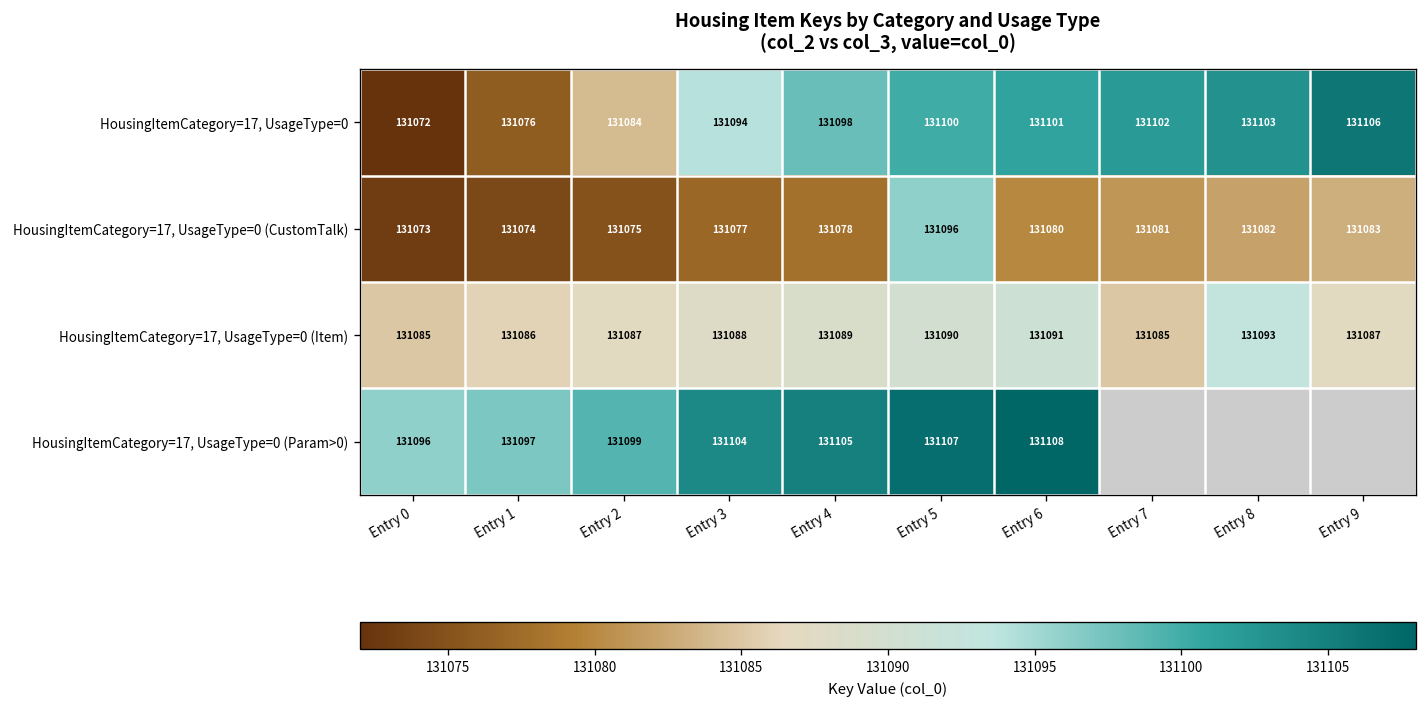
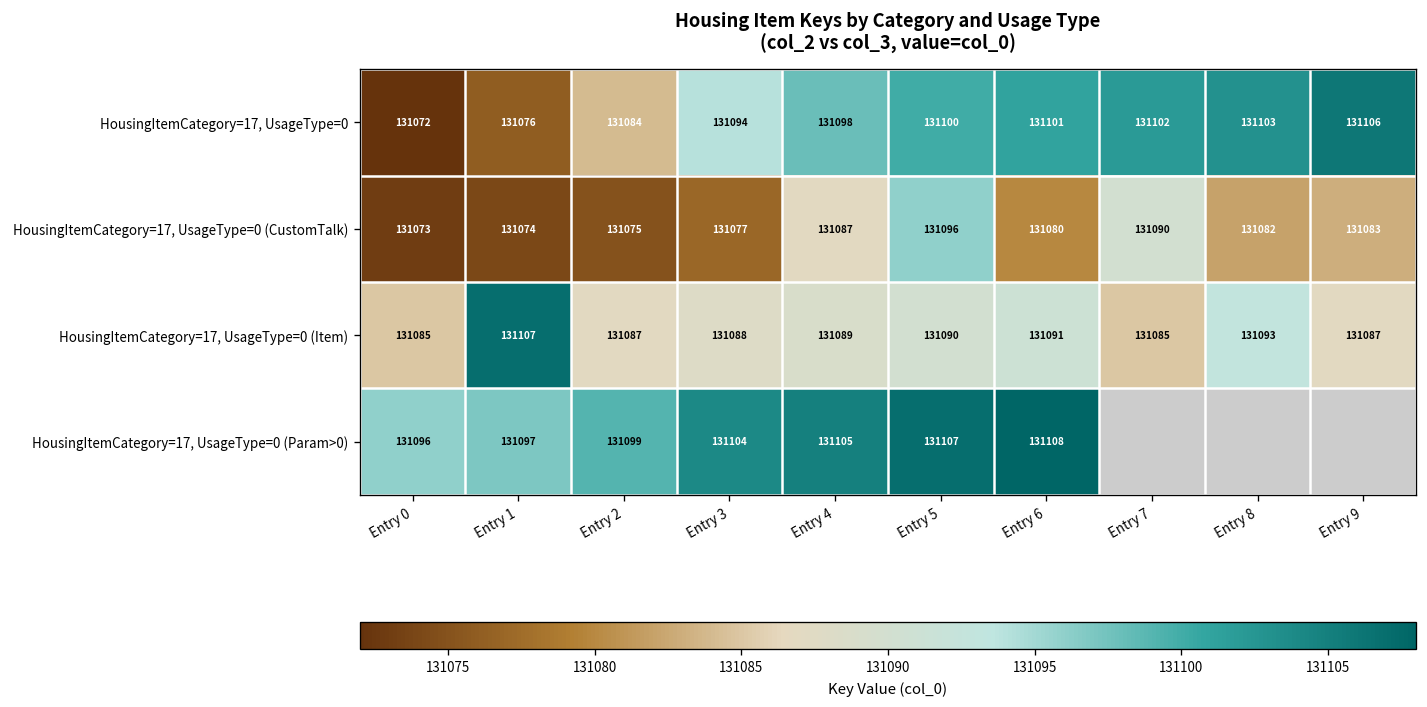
HousingItemCategory=17, UsageType=0 (CustomTalk), Entry 4: 131078 -> 131087
HousingItemCategory=17, UsageType=0 (CustomTalk), Entry 7: 131081 -> 131090
HousingItemCategory=17, UsageType=0 (Item), Entry 1: 131086 -> 131107
